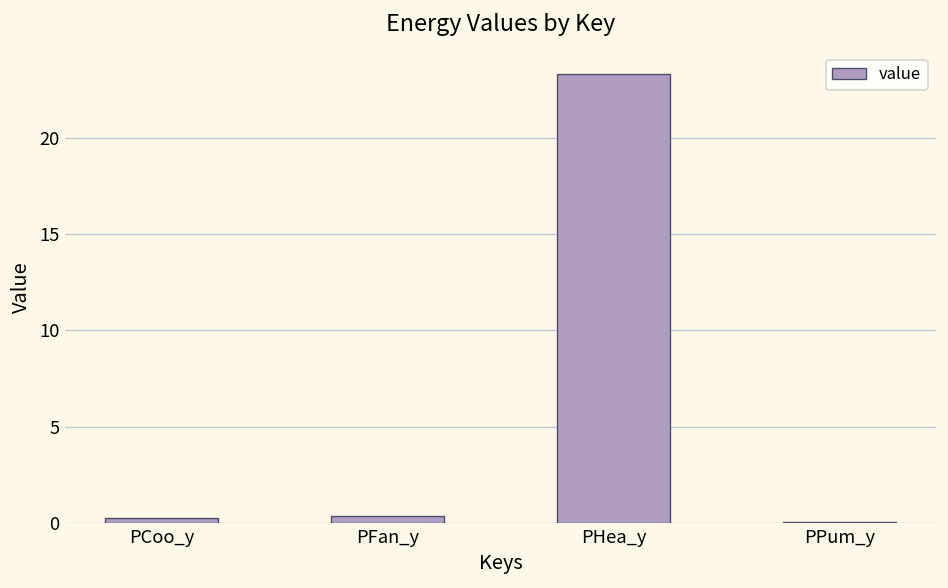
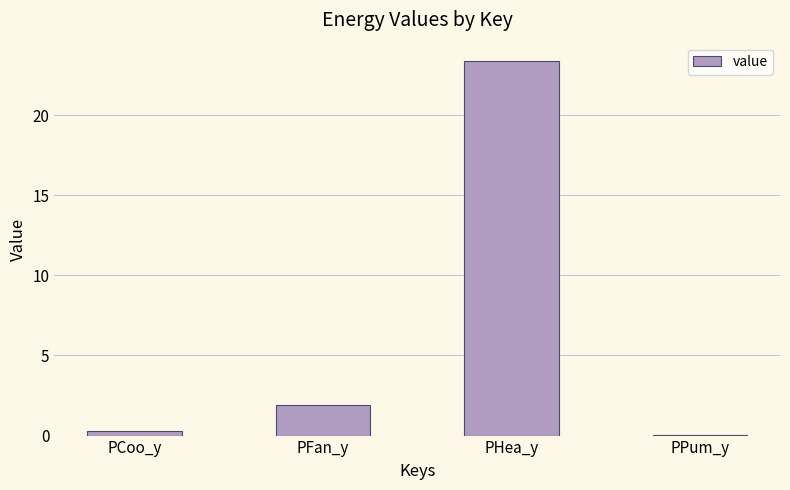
PFan_y: 0.3 -> 1.9
